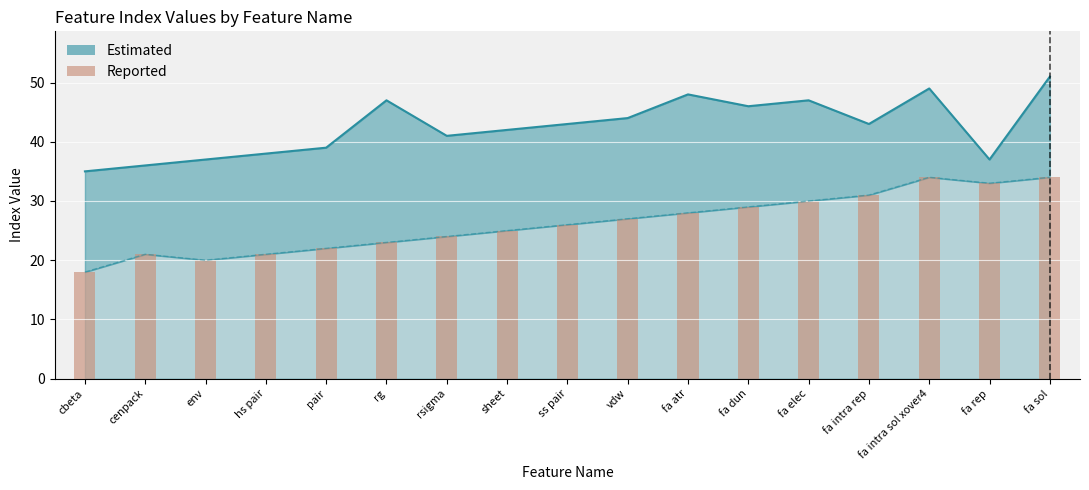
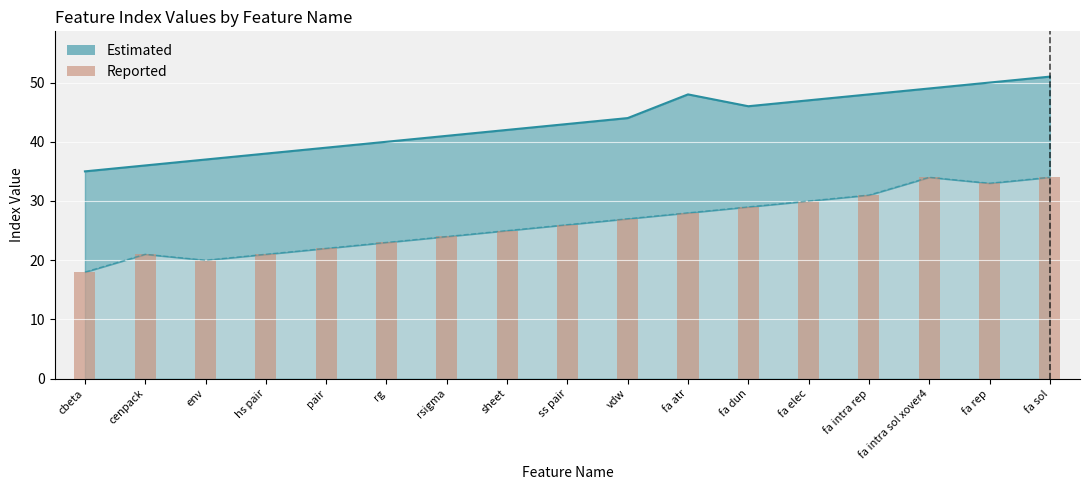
Estimated, rg: 47 -> 40
Estimated, fa intra rep: 43 -> 48
Estimated, fa rep: 37 -> 50
